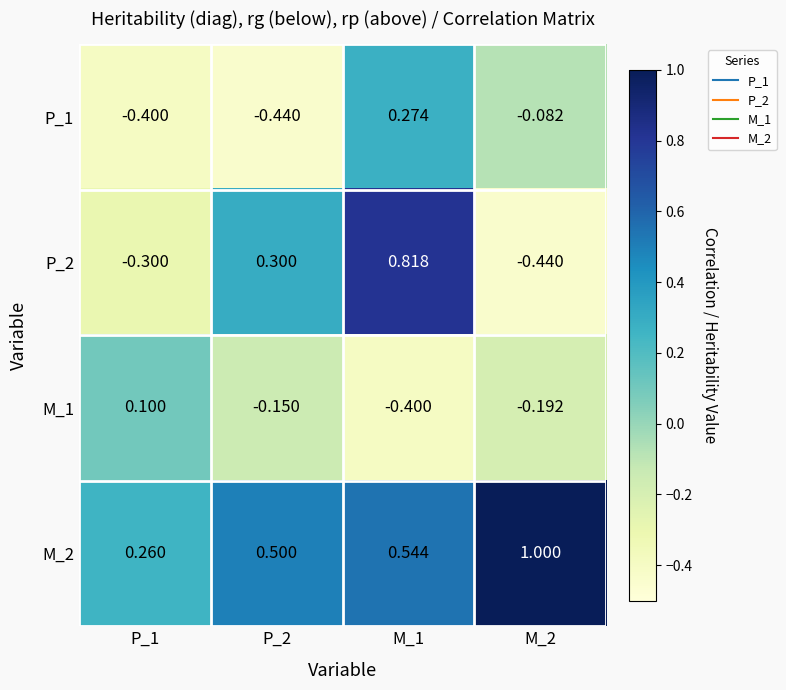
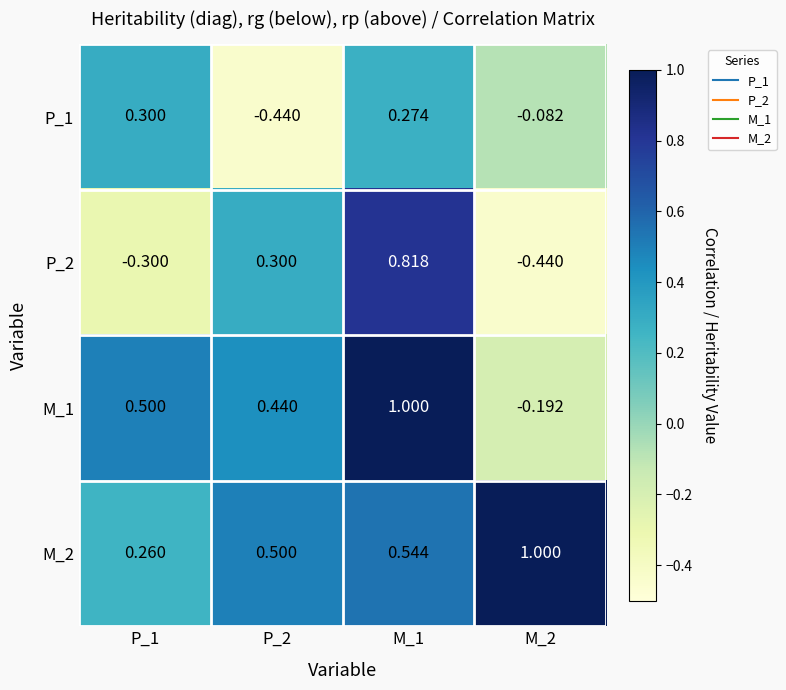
P_1, P_1: -0.400 -> 0.300
M_1, P_1: 0.100 -> 0.500
M_1, P_2: -0.150 -> 0.440
M_1, M_1: -0.400 -> 1.000
